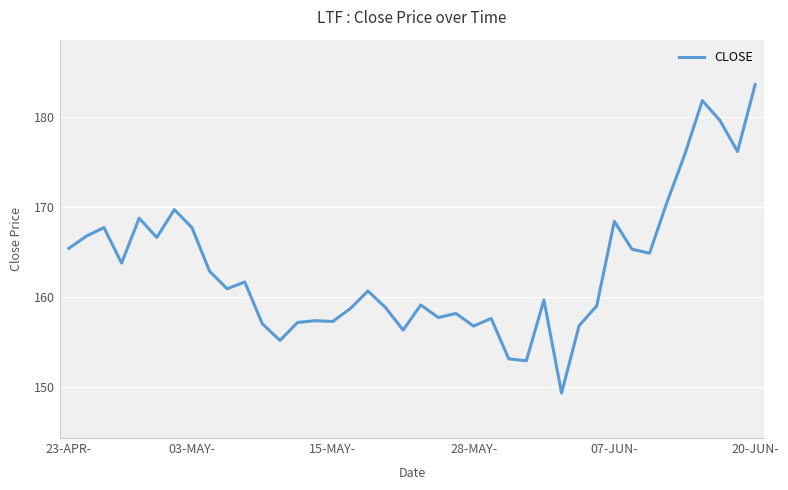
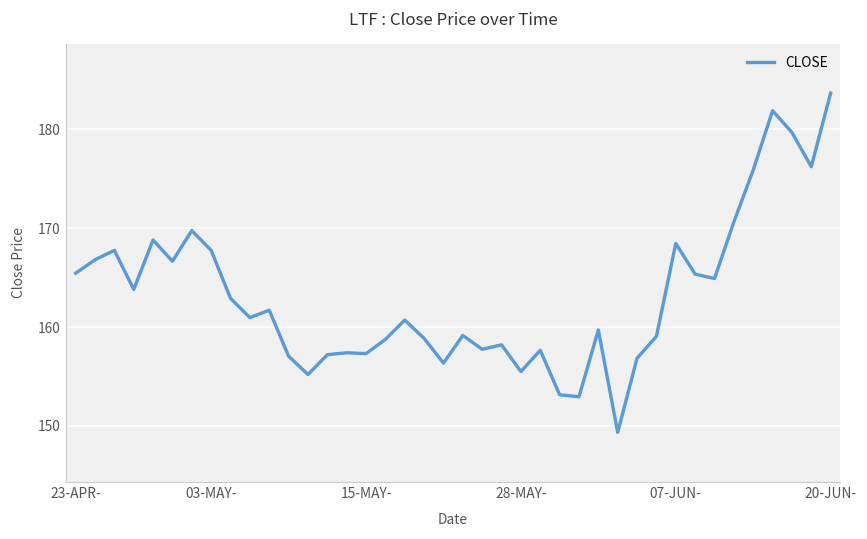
28-MAY-: 157 -> 156
